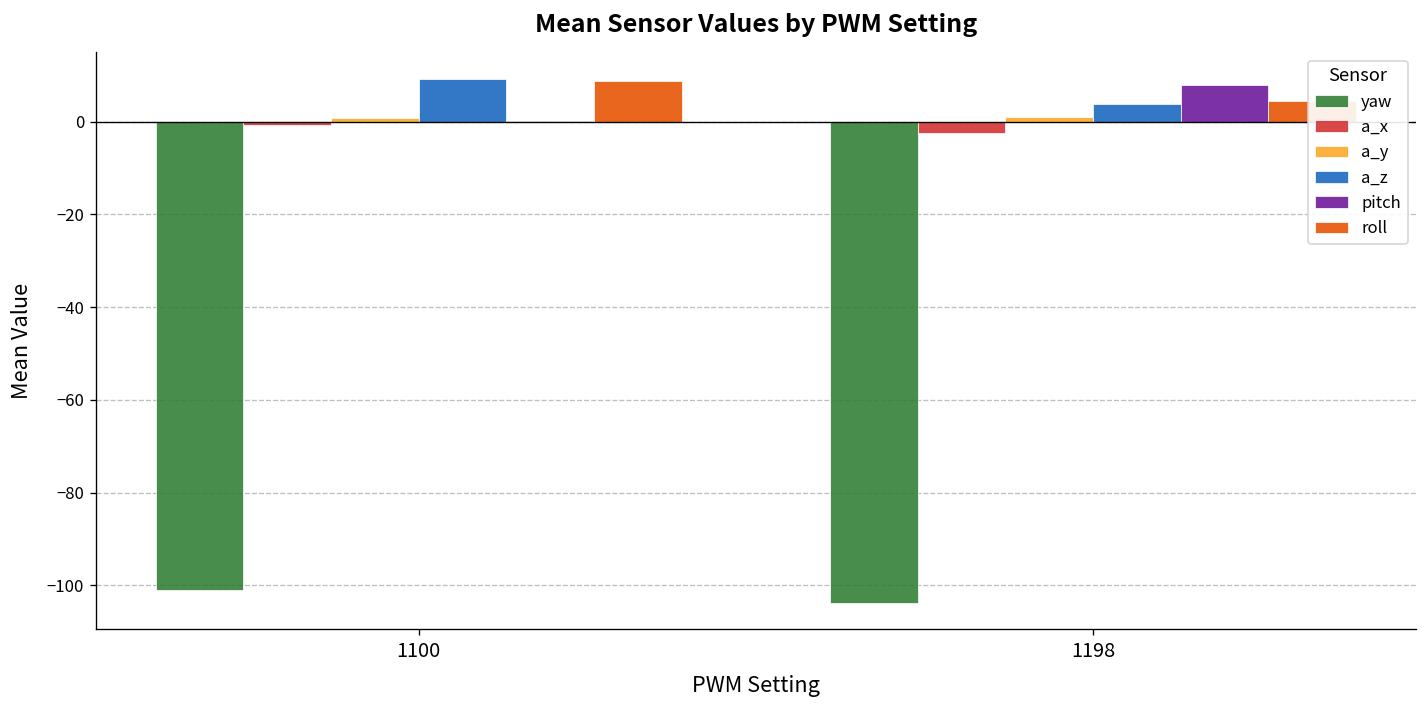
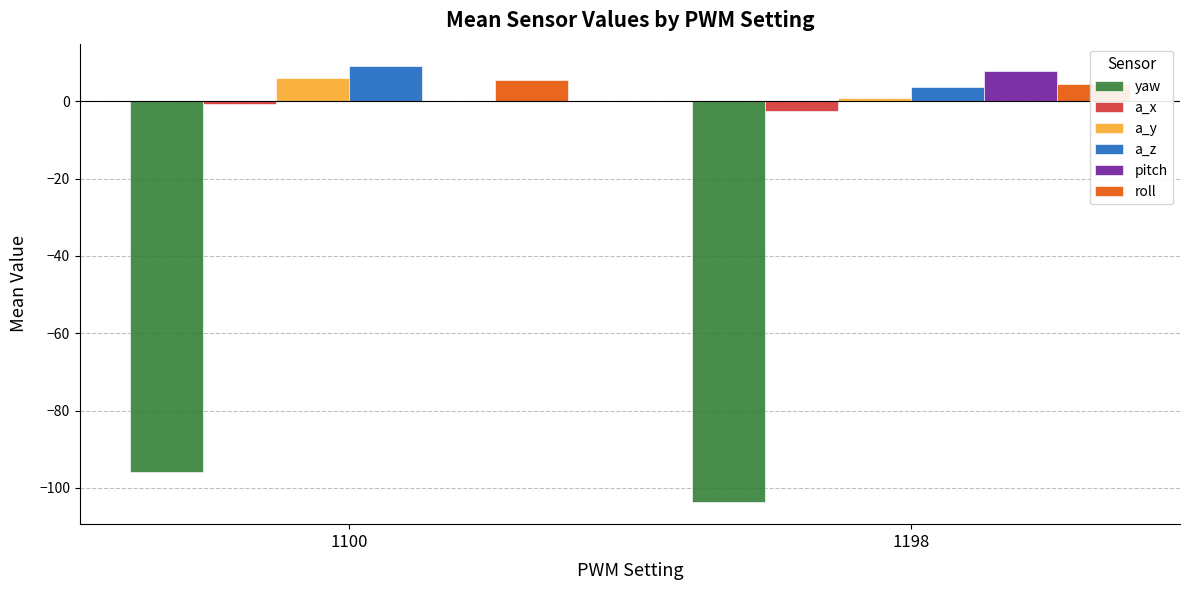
yaw, 1100: -101 -> -96
a_y, 1100: 1 -> 6
roll, 1100: 9 -> 6
